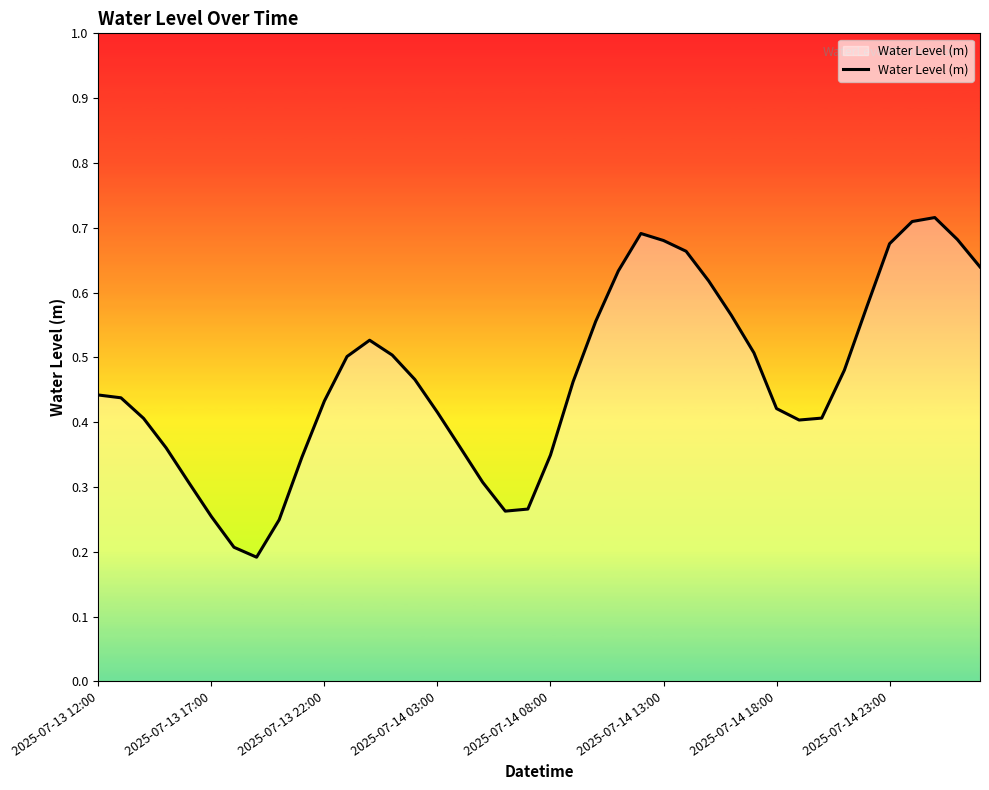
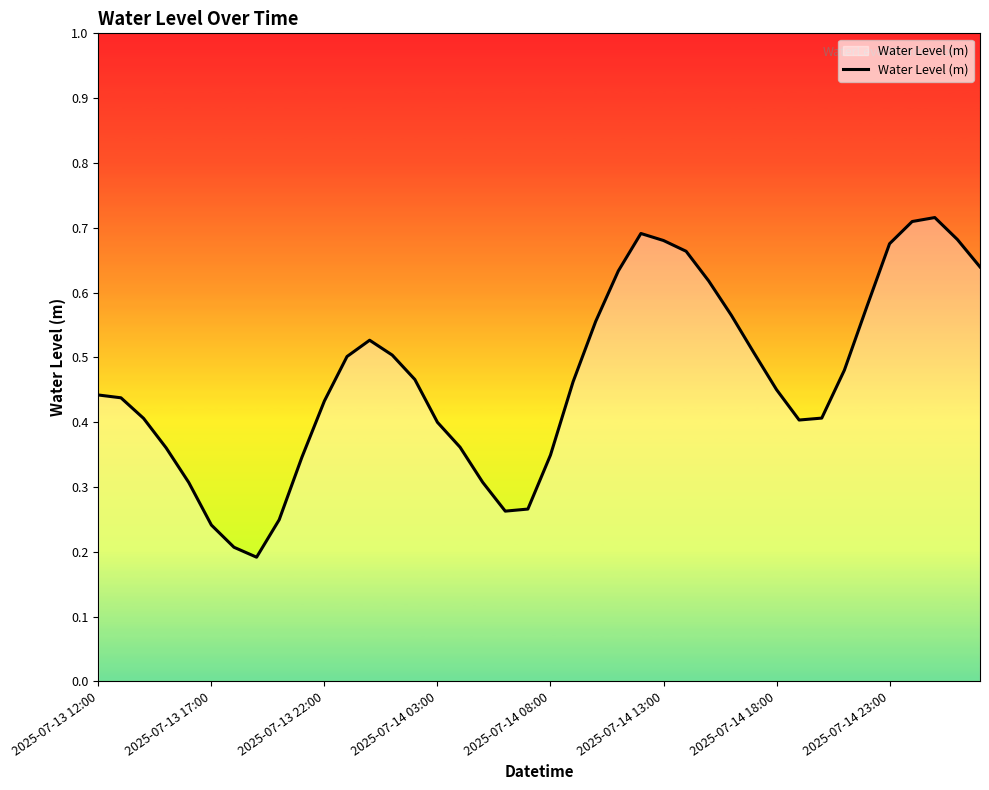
2025-07-13 17:00: 0.25 -> 0.24
2025-07-14 03:00: 0.42 -> 0.40
2025-07-14 18:00: 0.42 -> 0.45
